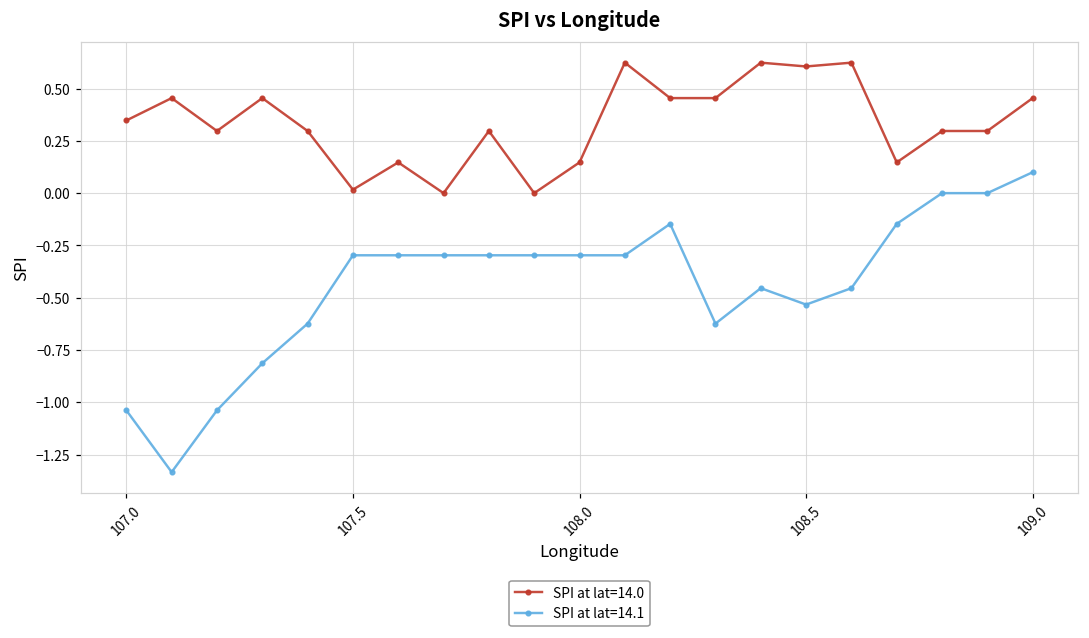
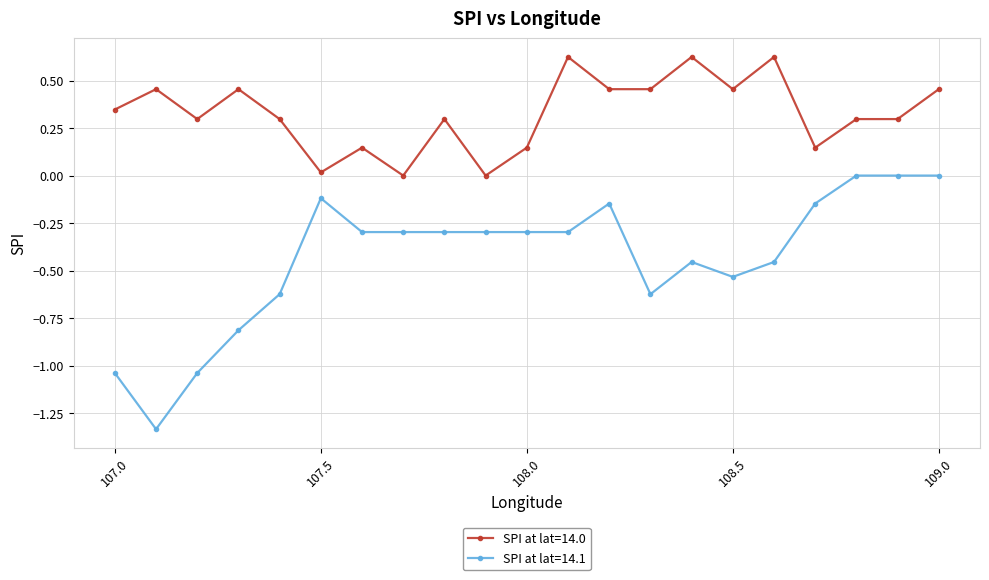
SPI at lat=14.1, 107.5: -0.30 -> -0.12
SPI at lat=14.0, 108.5: 0.61 -> 0.45
SPI at lat=14.1, 109.0: 0.1 -> 0.0
